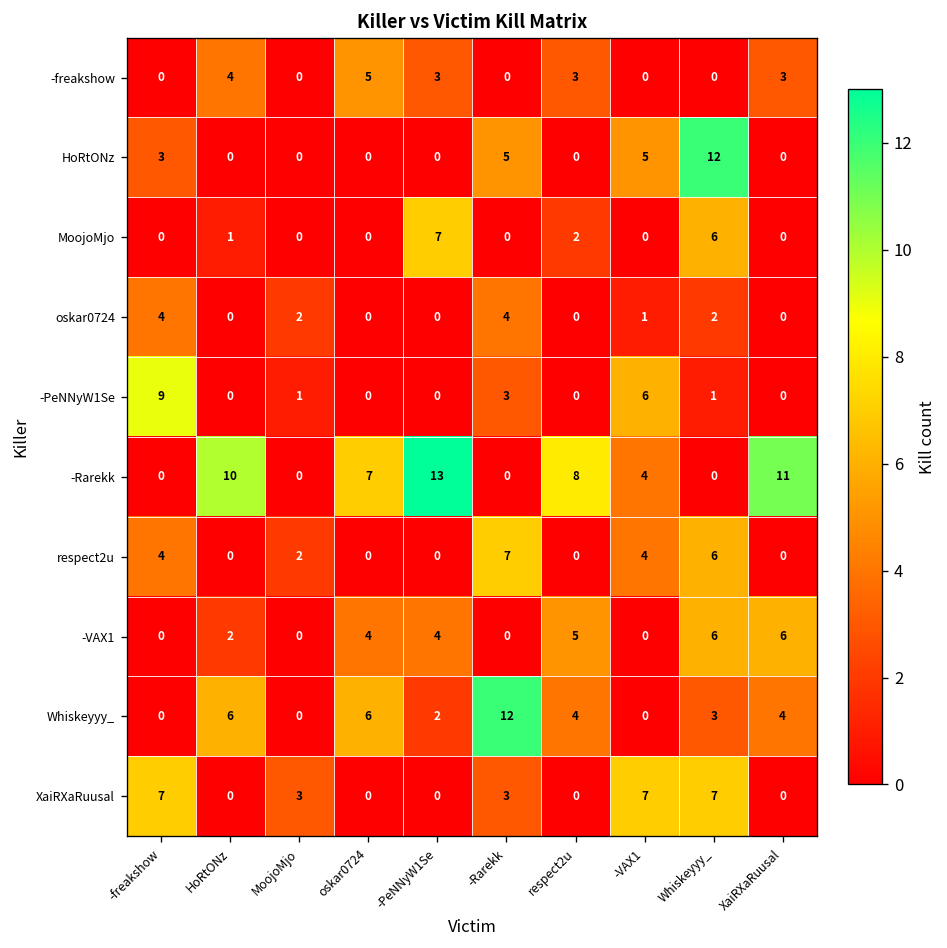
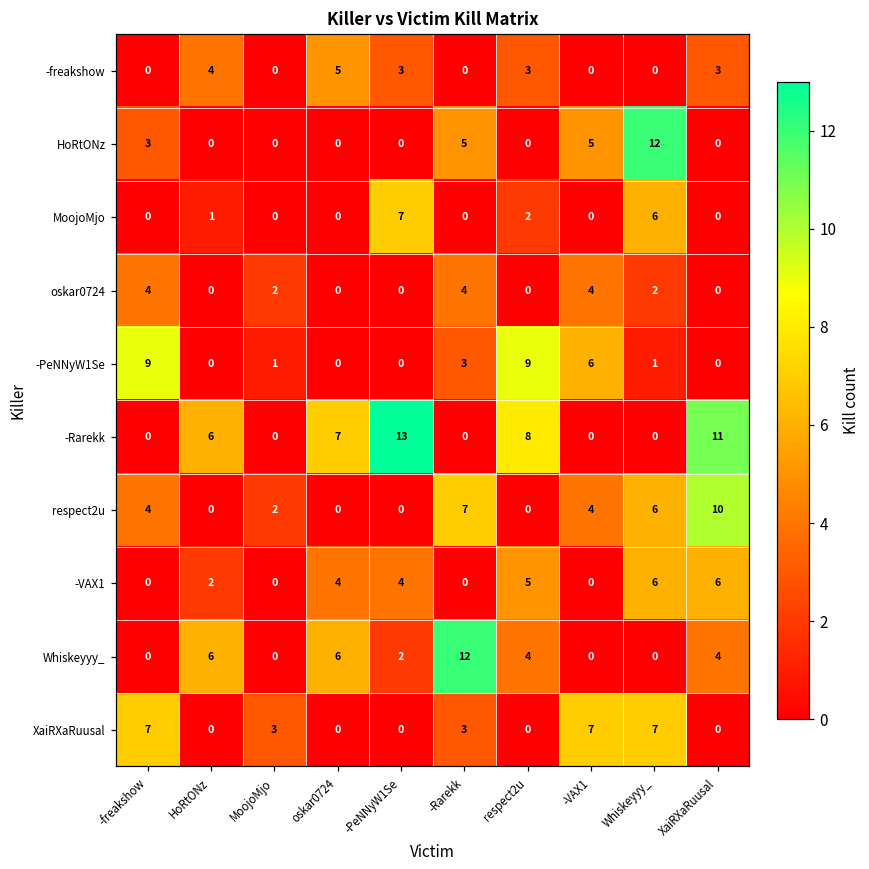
oskar0724, -VAX1: 1 -> 4
-PeNNyW1Se, respect2u: 0 -> 9
-Rarekk, HoRtONz: 10 -> 6
-Rarekk, -VAX1: 4 -> 0
respect2u, XaiRXaRuusal: 0 -> 10
Whiskeyyy_, Whiskeyyy_: 3 -> 0
